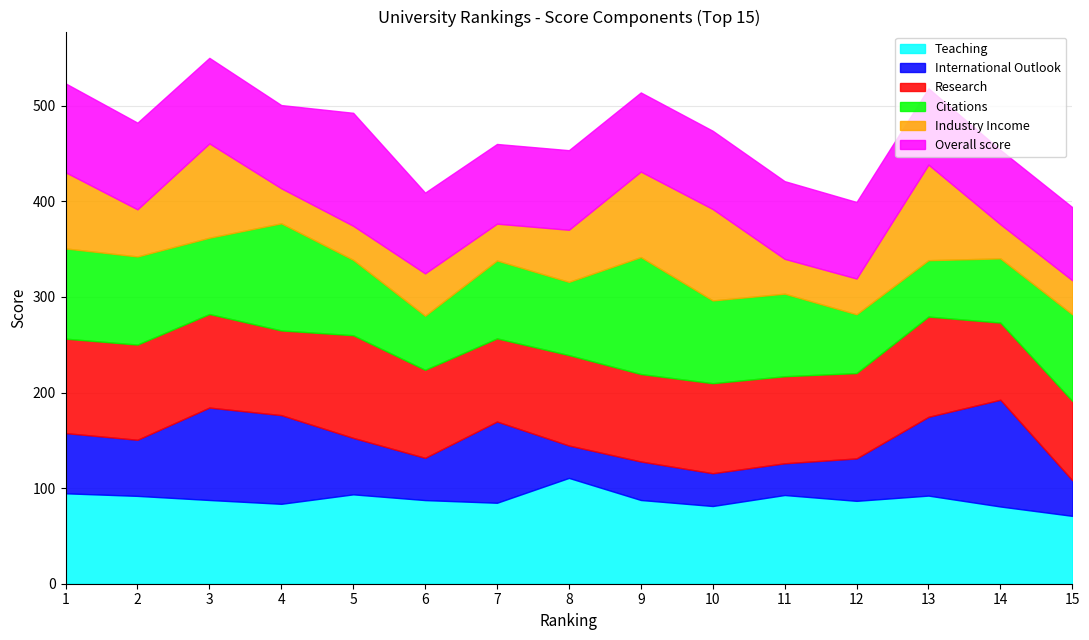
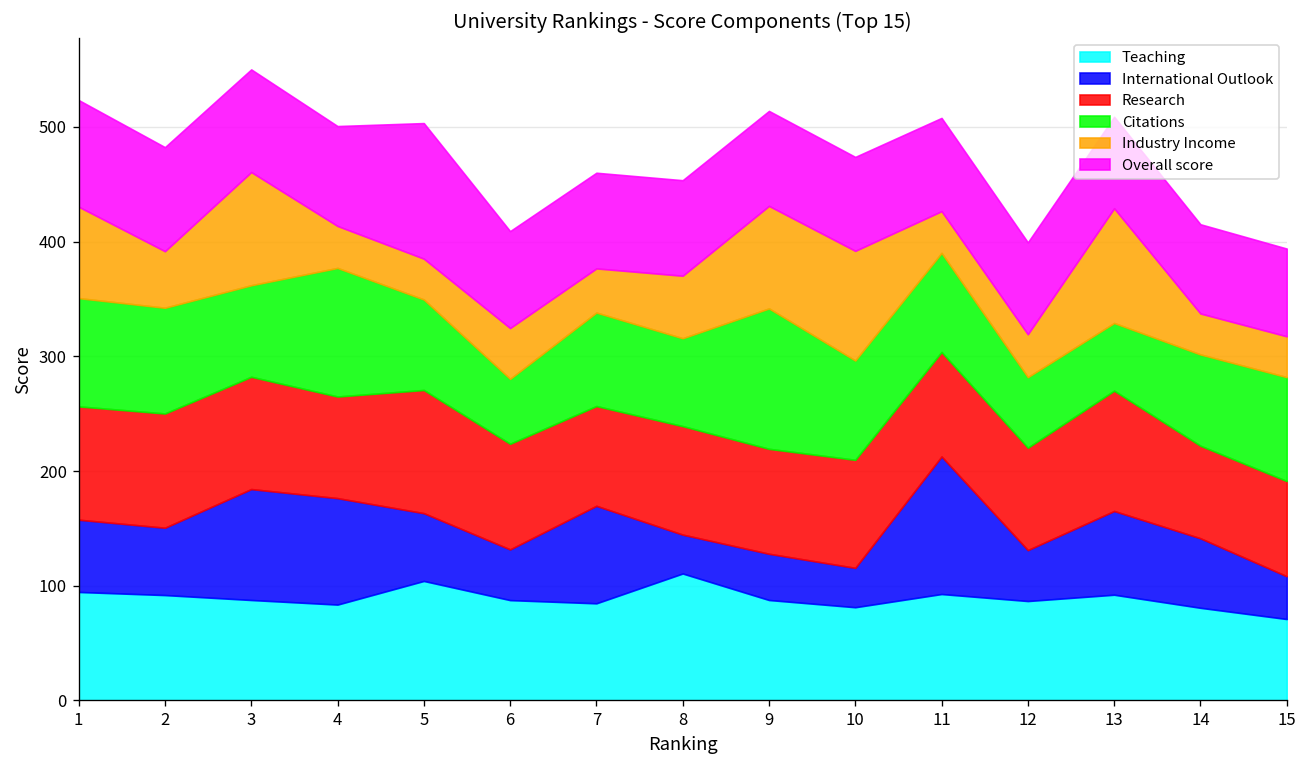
Teaching, 5: 90 -> 100
International Outlook, 11: 30 -> 120
International Outlook, 13: 80 -> 70
International Outlook, 14: 110 -> 60
Citations, 14: 70 -> 80
